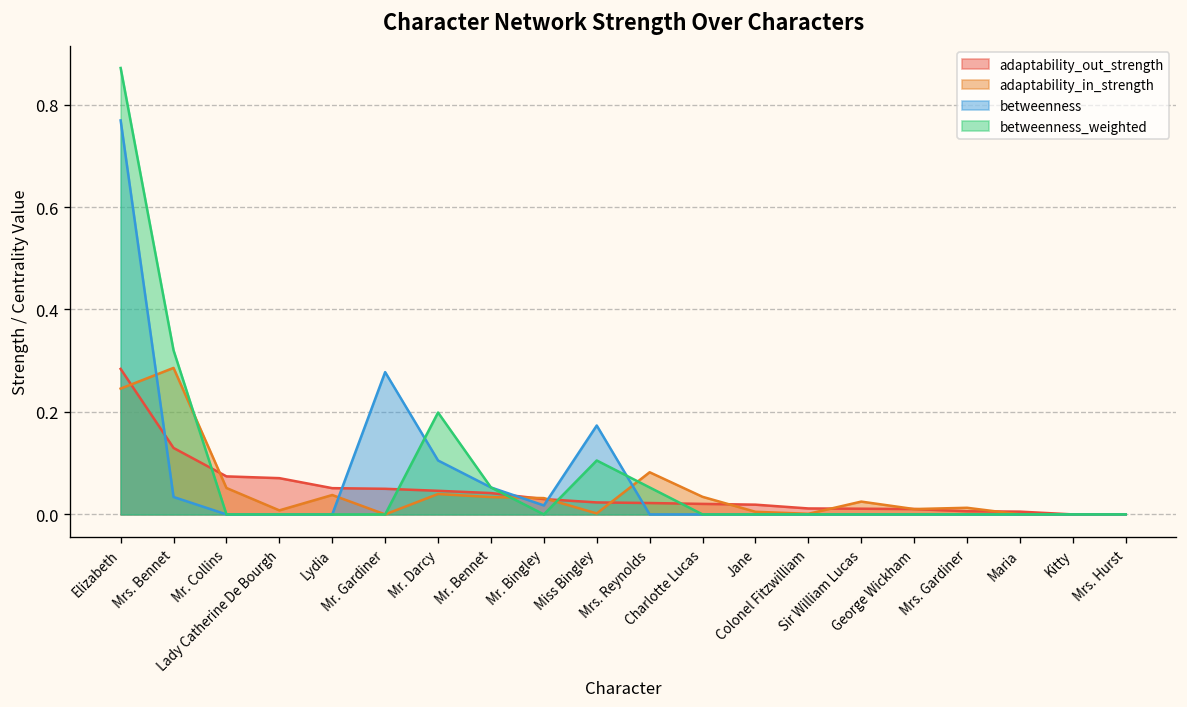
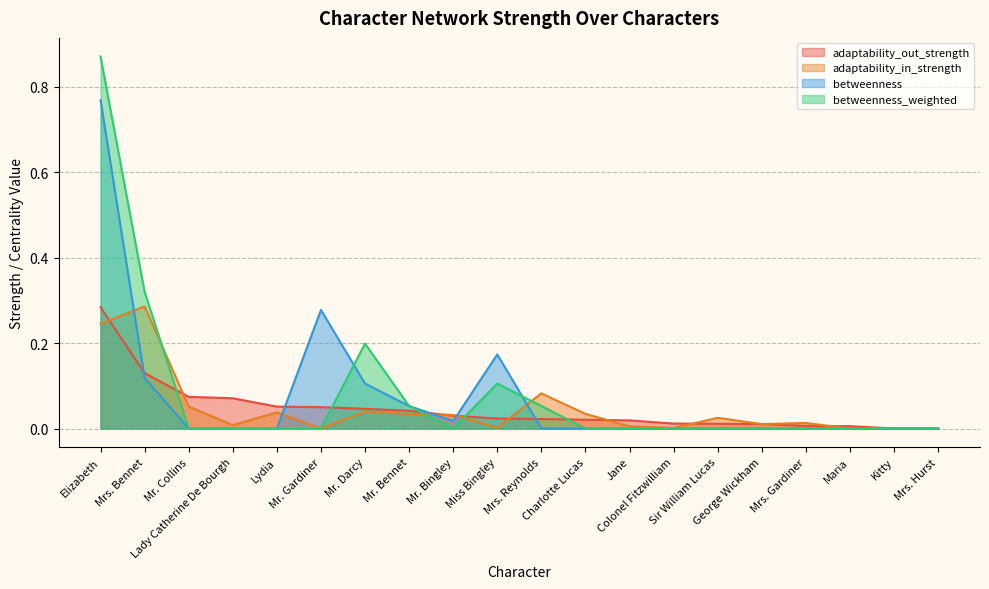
betweenness, Mrs. Bennet: 0.03 -> 0.12
